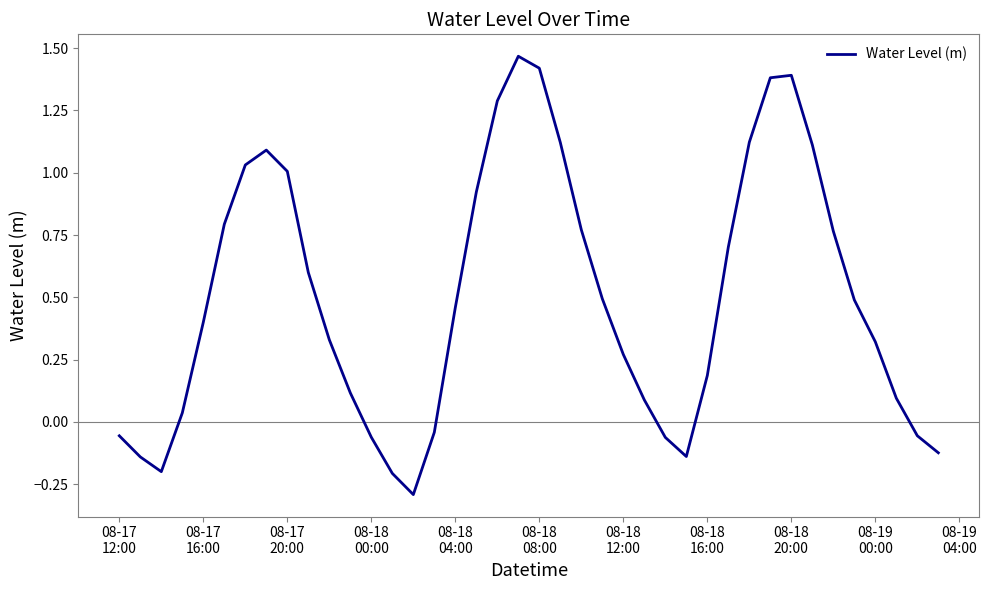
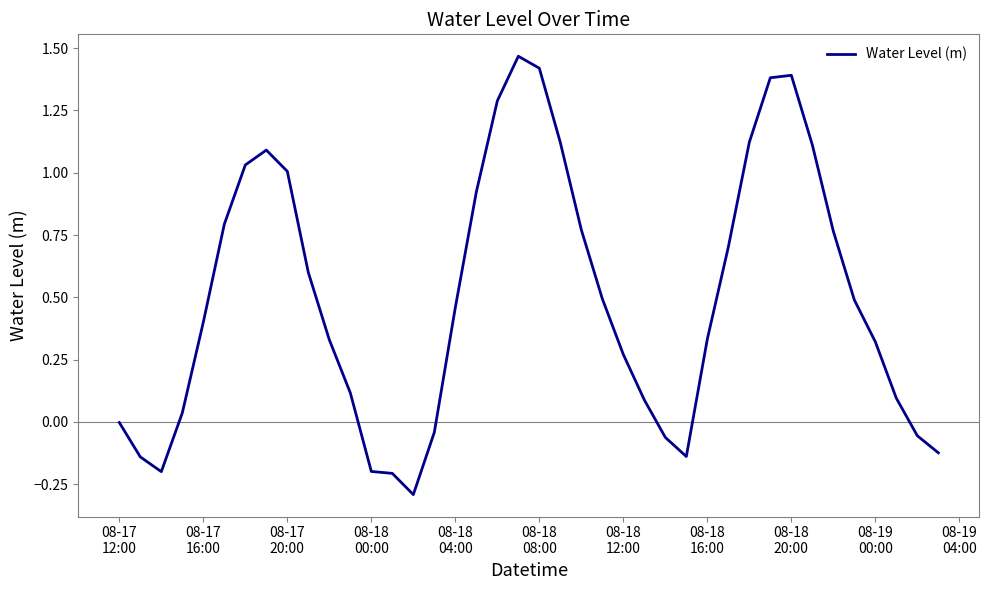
08-17 12:00: -0.06 -> 0.00
08-18 00:00: -0.06 -> -0.20
08-18 16:00: 0.19 -> 0.33
